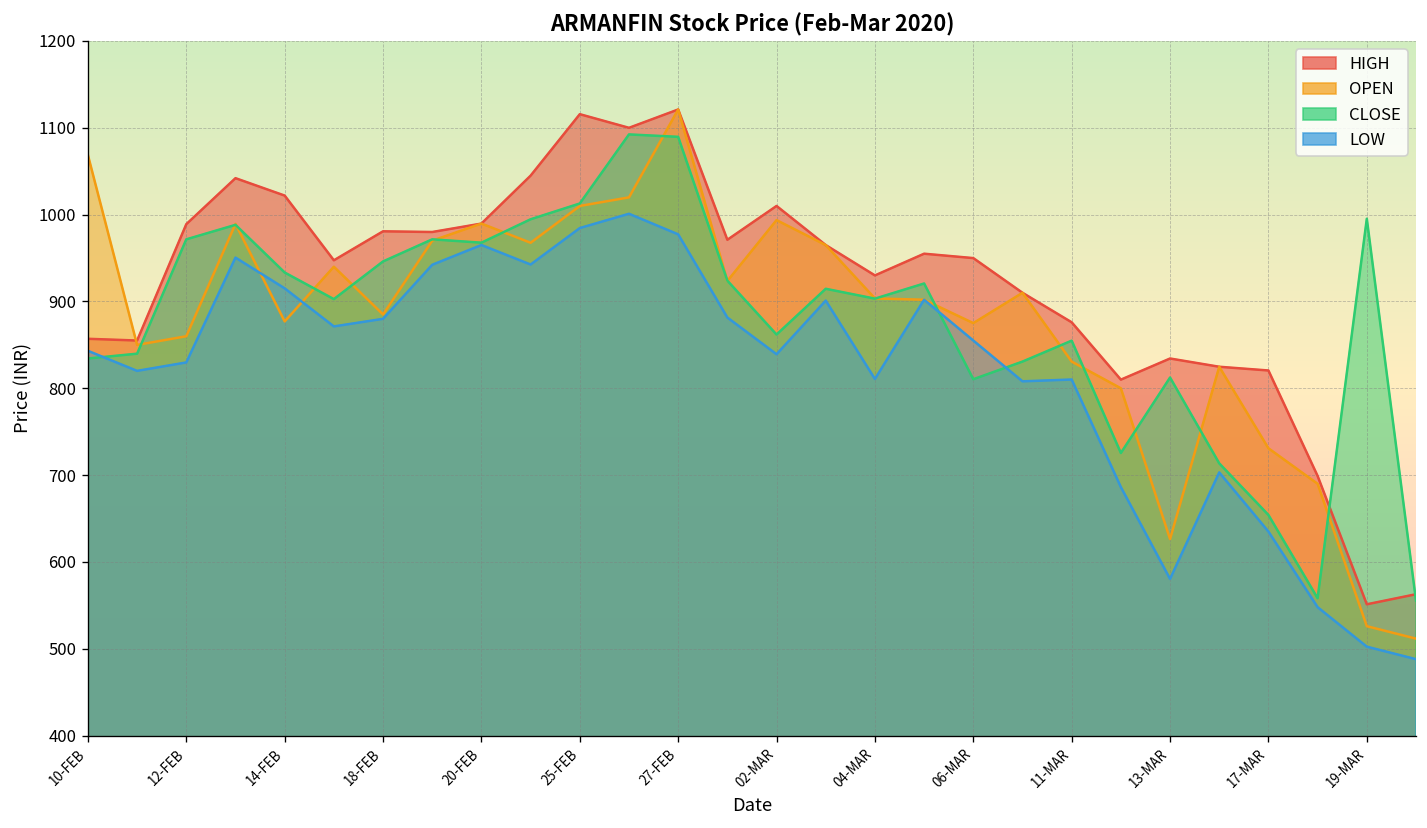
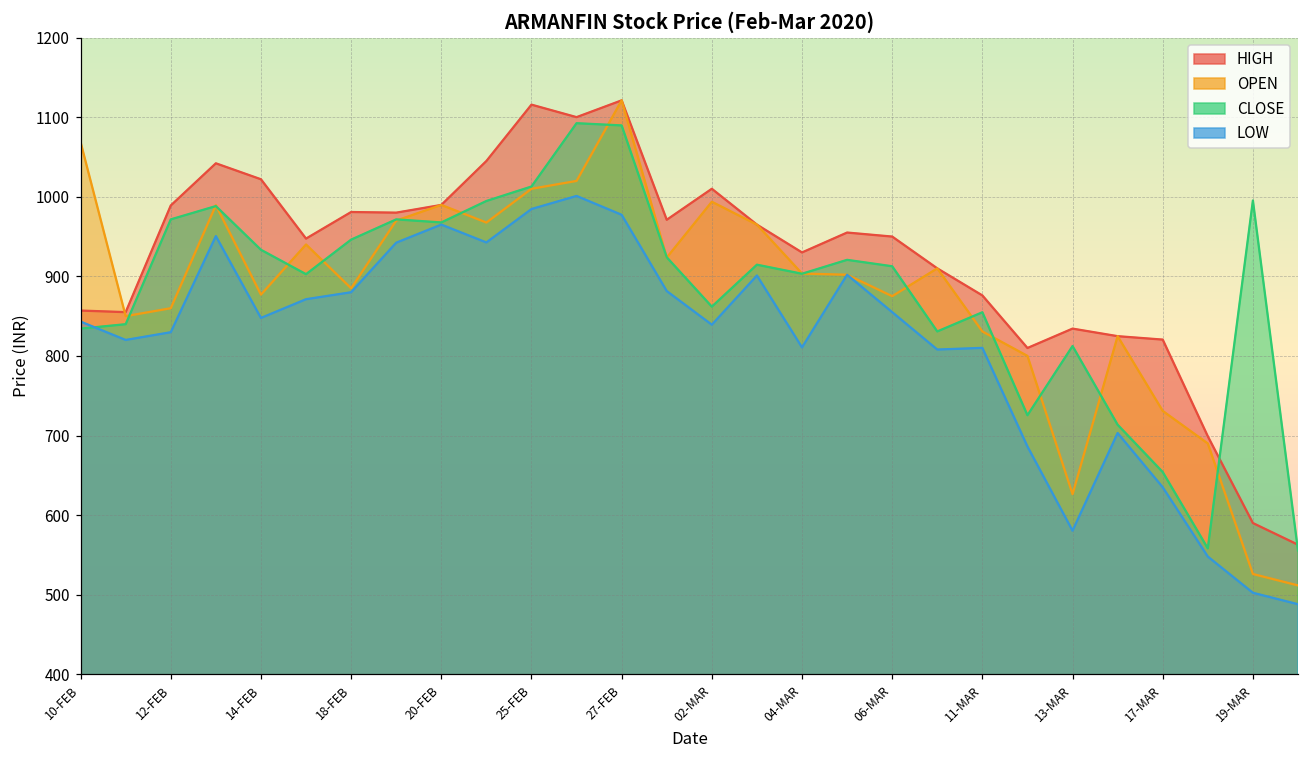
LOW, 14-FEB: 920 -> 850
CLOSE, 06-MAR: 810 -> 910
HIGH, 19-MAR: 550 -> 590
